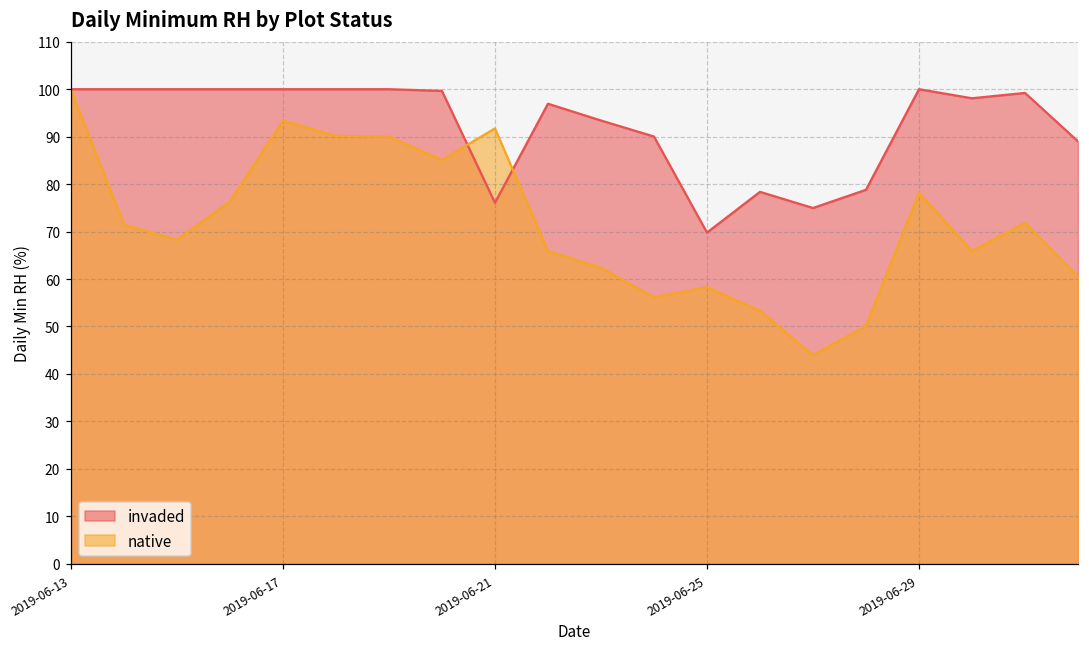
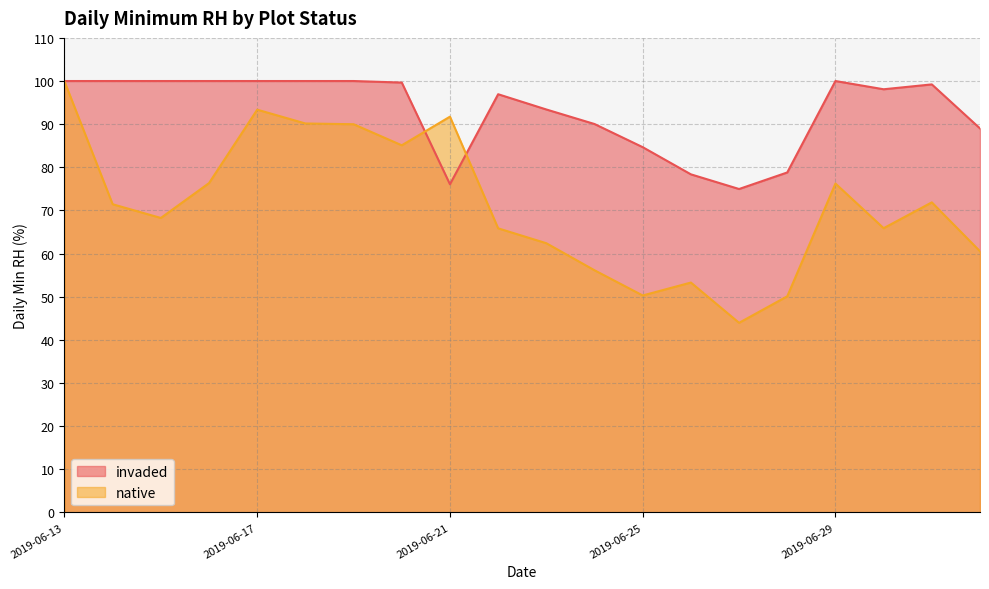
invaded, 2019-06-25: 70 -> 85
native, 2019-06-25: 58 -> 50
native, 2019-06-29: 78 -> 76
